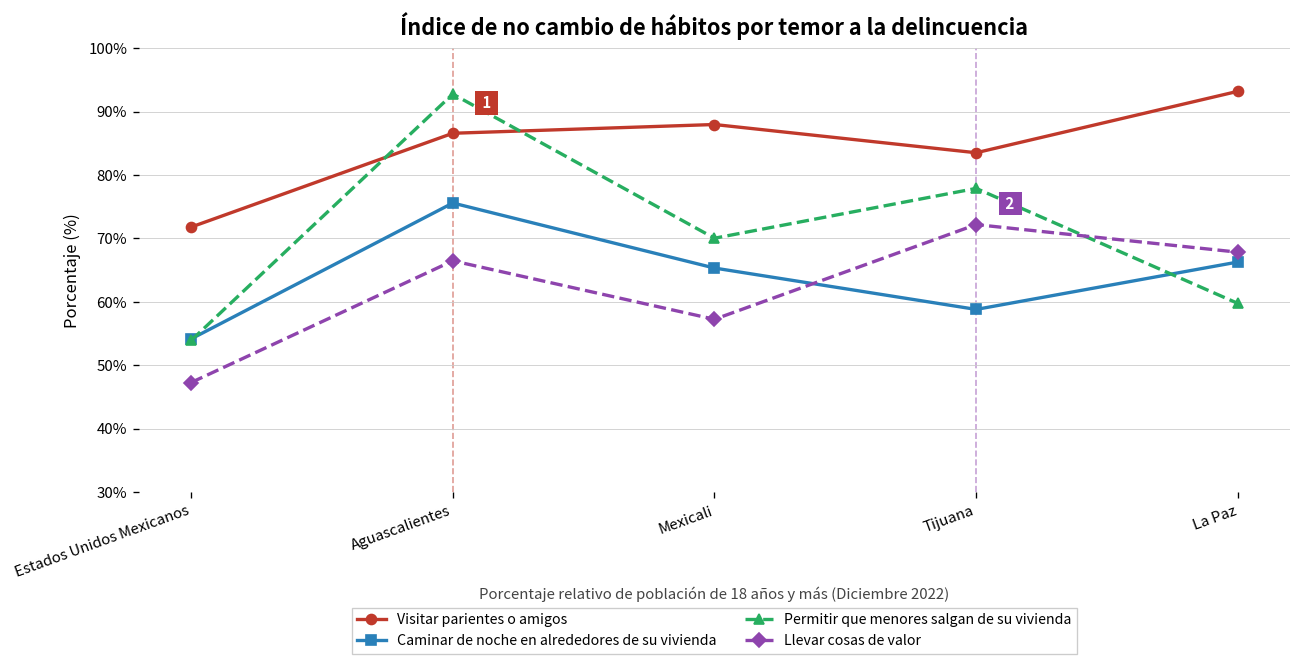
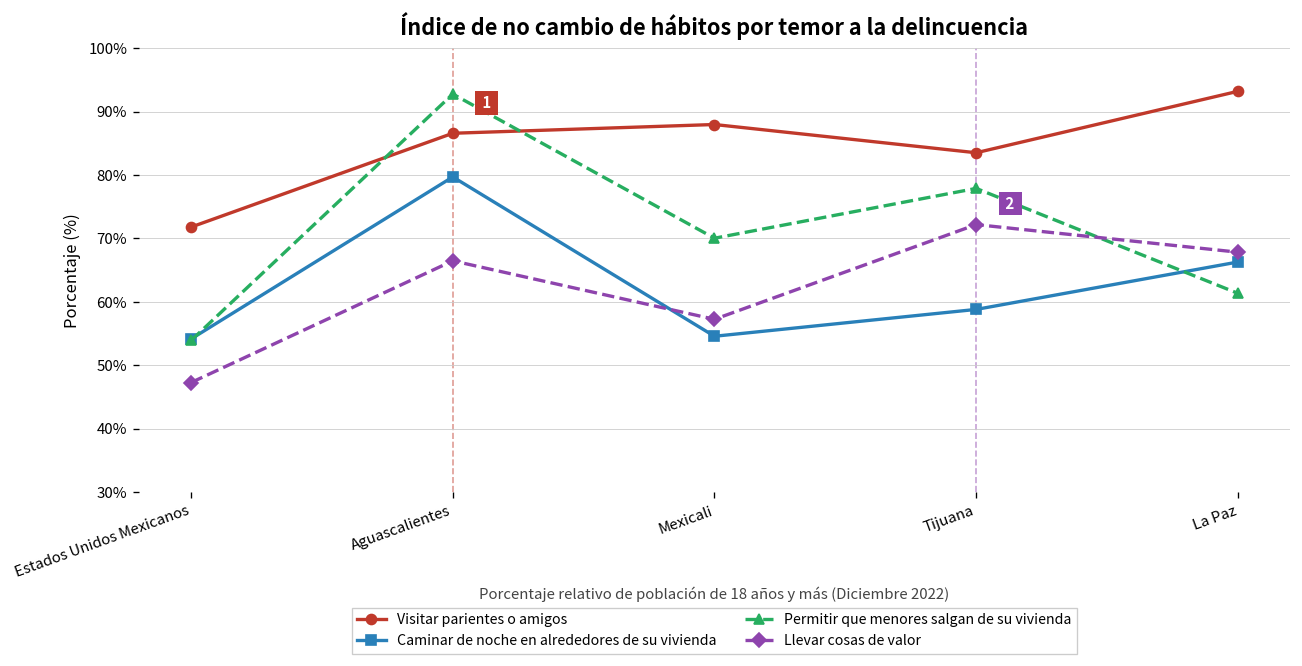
Caminar de noche en alrededores de su vivienda, Aguascalientes: 76% -> 80%
Caminar de noche en alrededores de su vivienda, Mexicali: 65% -> 55%
Permitir que menores salgan de su vivienda, La Paz: 60% -> 61%
